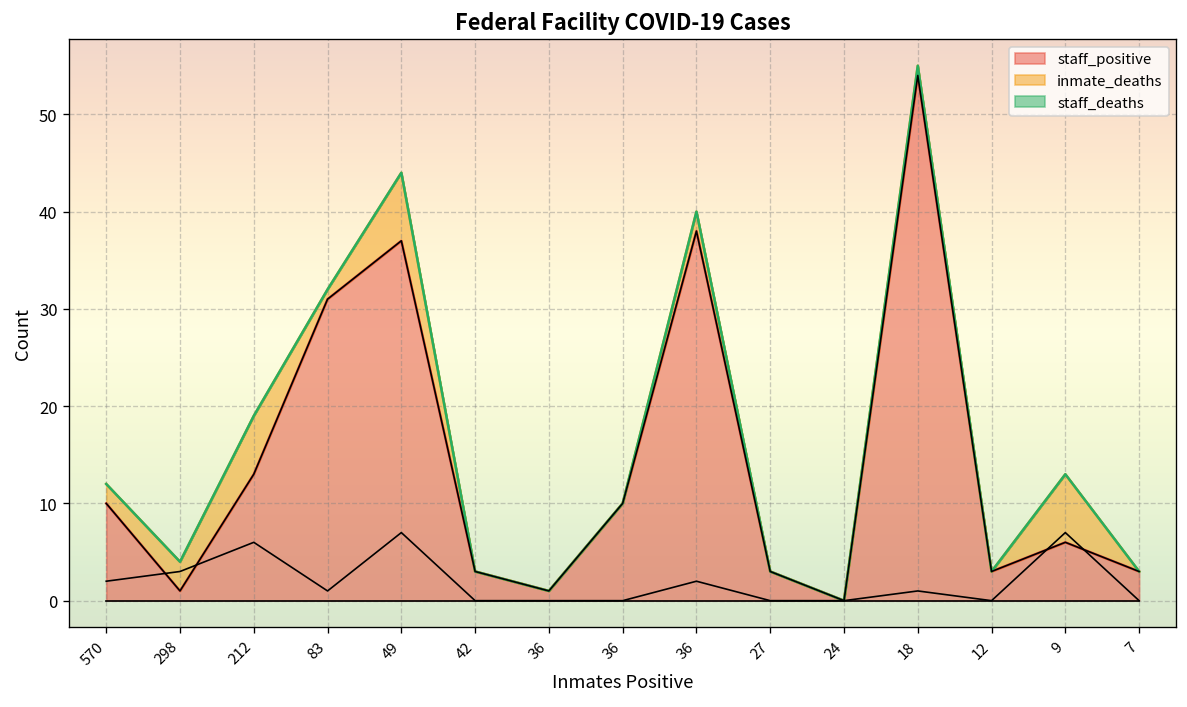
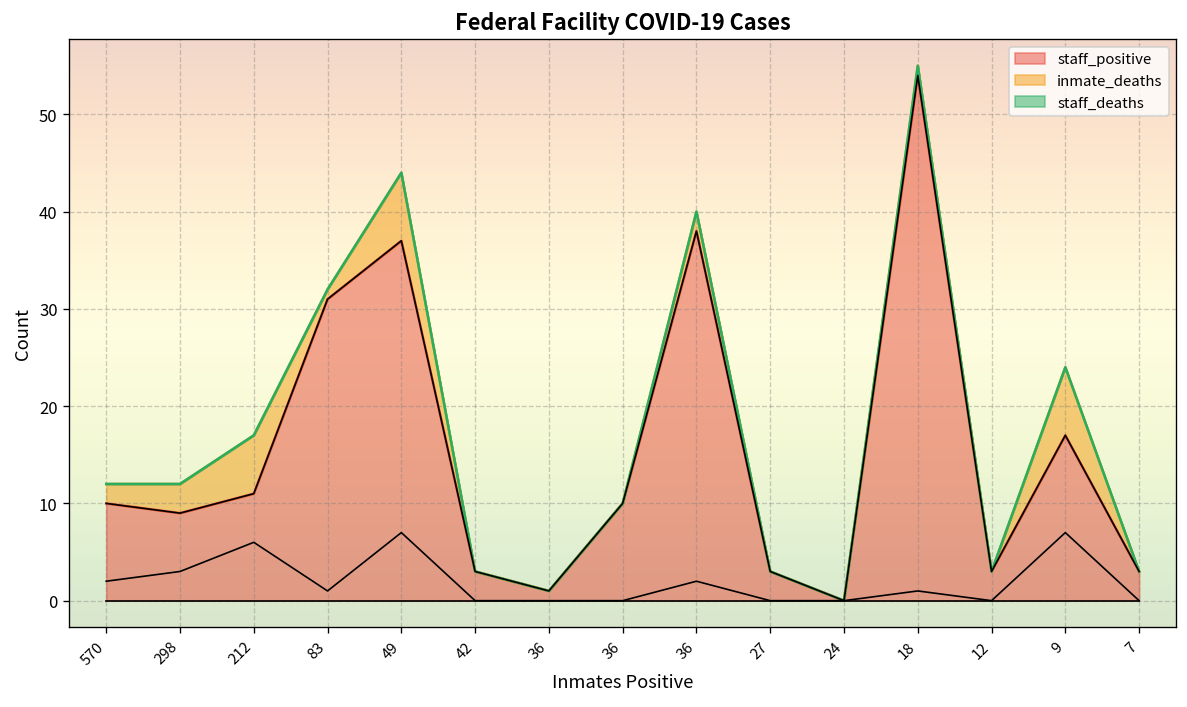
staff_positive, 298: 1 -> 9
staff_positive, 212: 13 -> 11
staff_positive, 9: 6 -> 17
